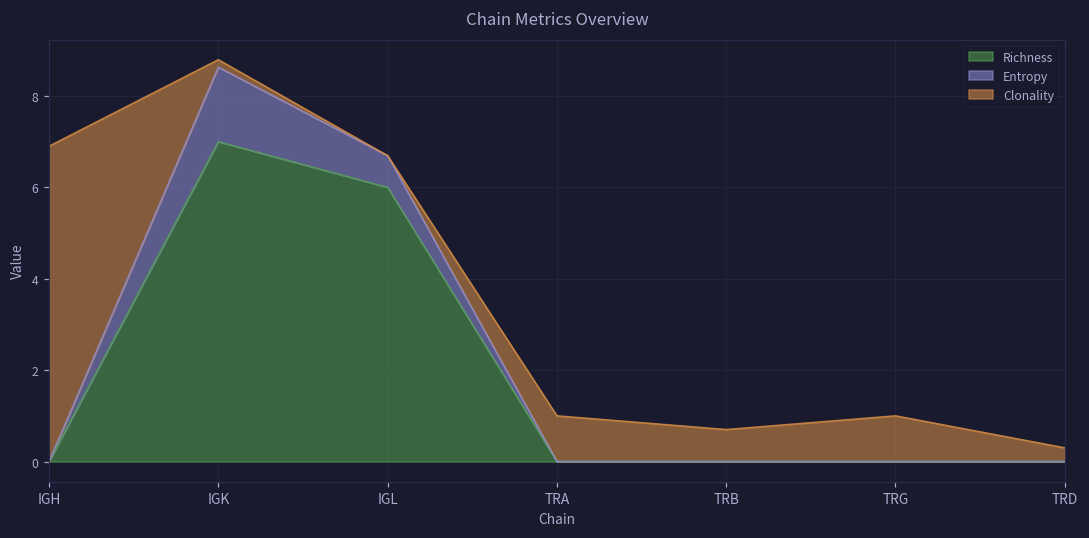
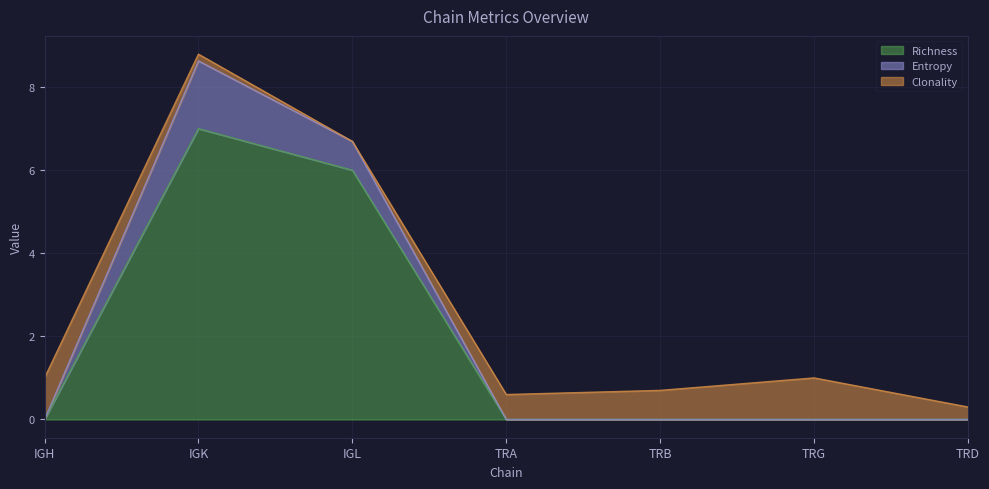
Clonality, IGH: 6.9 -> 1.0
Clonality, TRA: 1.0 -> 0.6
